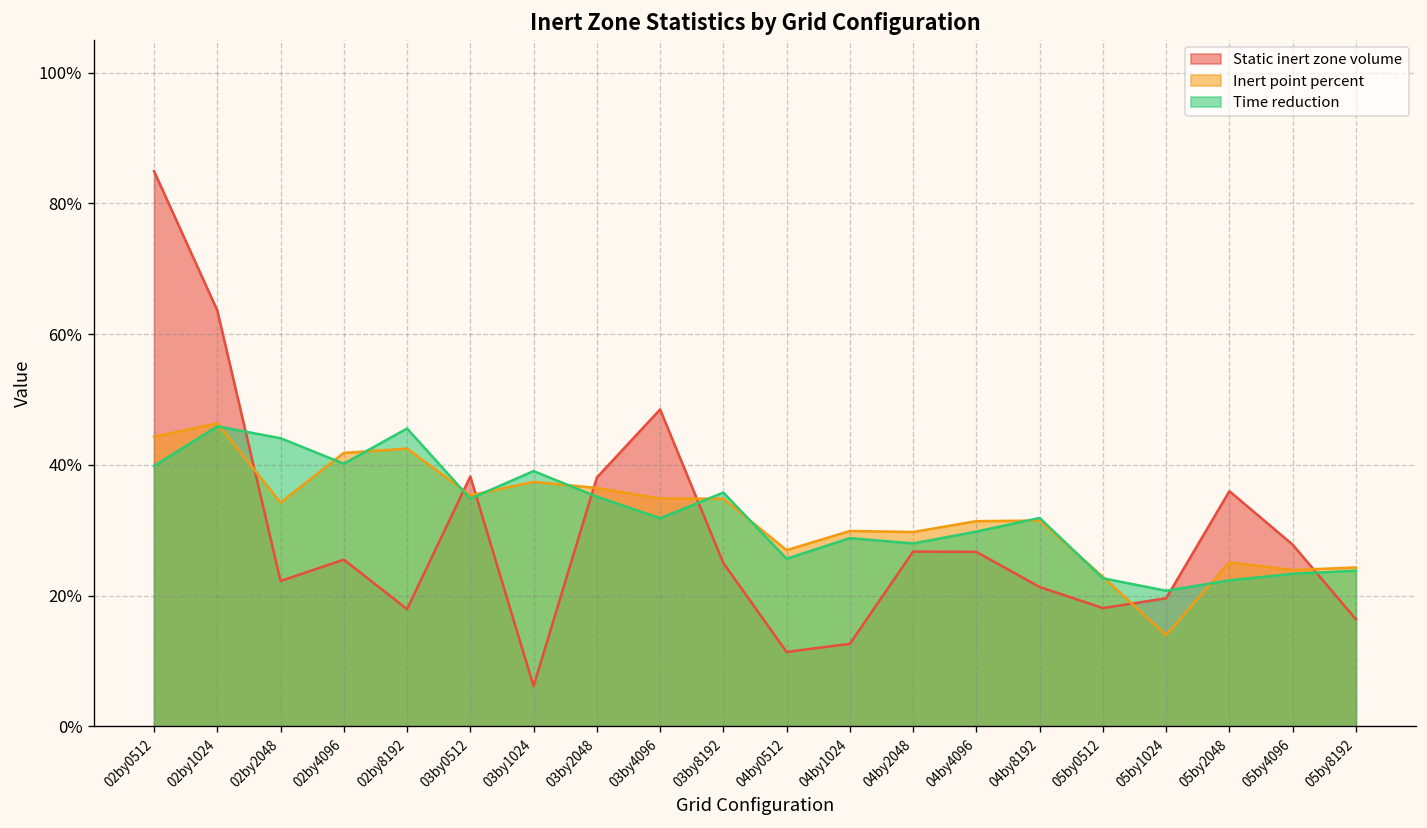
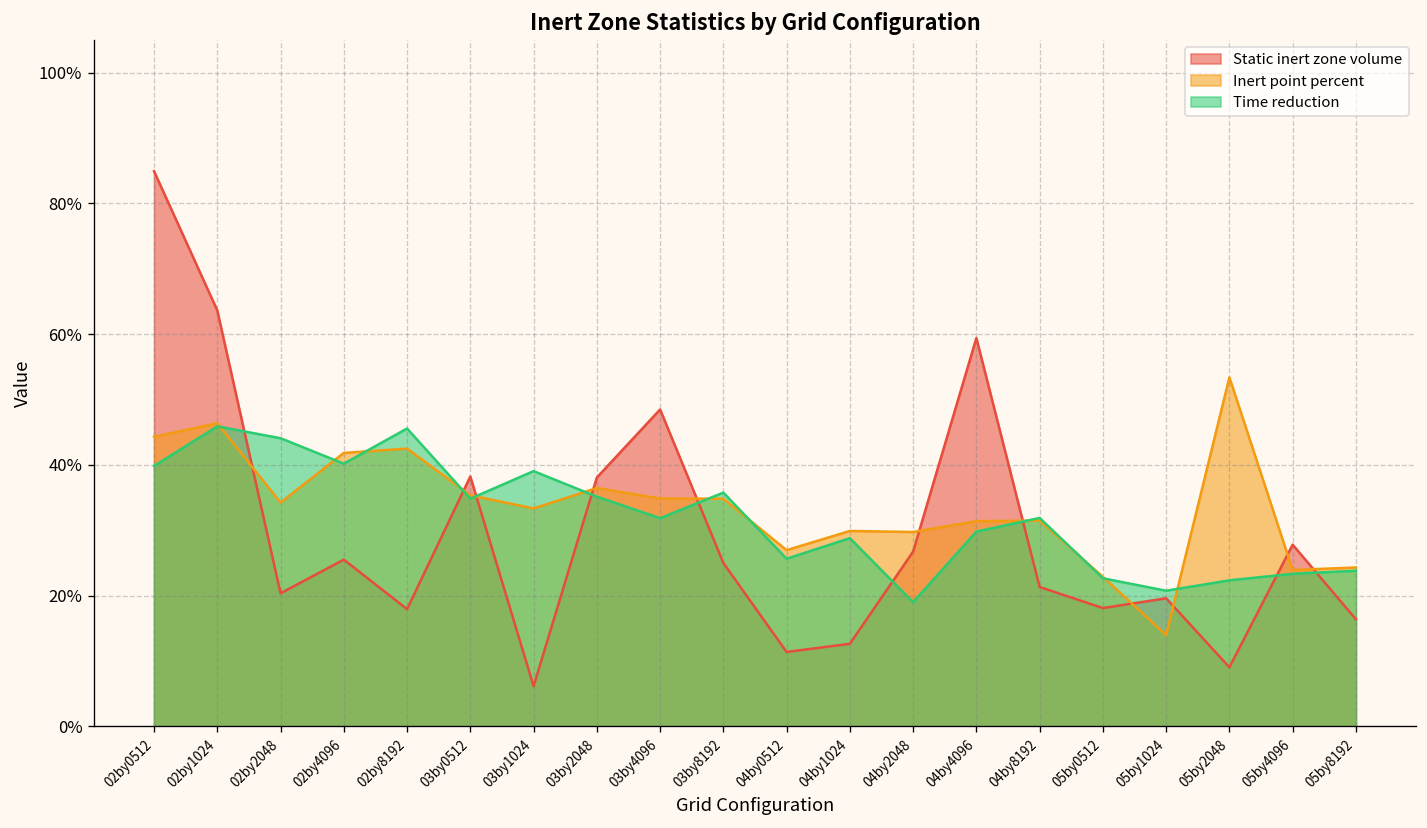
Static inert zone volume, 02by2048: 22% -> 20%
Inert point percent, 03by1024: 37% -> 33%
Time reduction, 04by2048: 28% -> 19%
Static inert zone volume, 04by4096: 27% -> 59%
Static inert zone volume, 05by2048: 36% -> 9%
Inert point percent, 05by2048: 25% -> 53%
